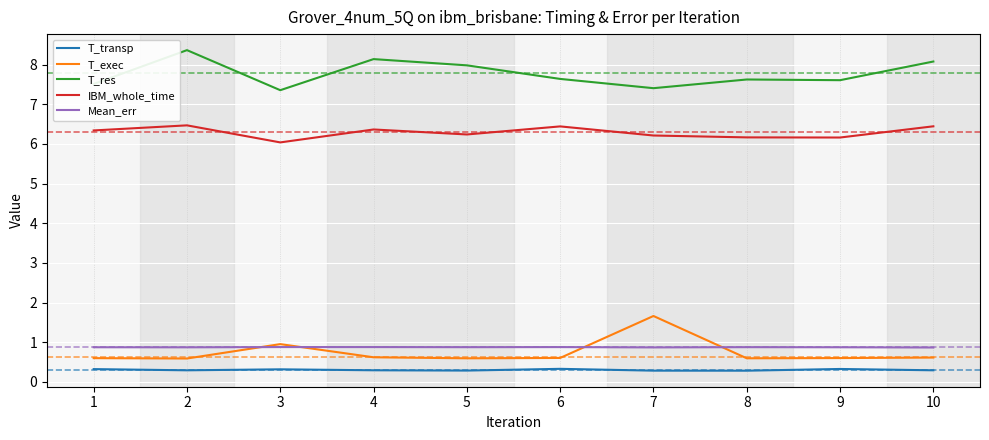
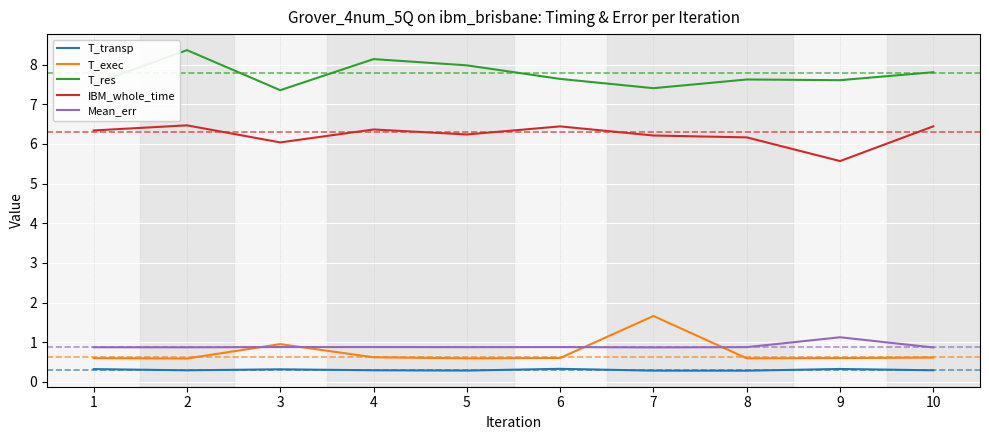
IBM_whole_time, 9: 6.2 -> 5.6
Mean_err, 9: 0.9 -> 1.1
T_res, 10: 8.1 -> 7.8
